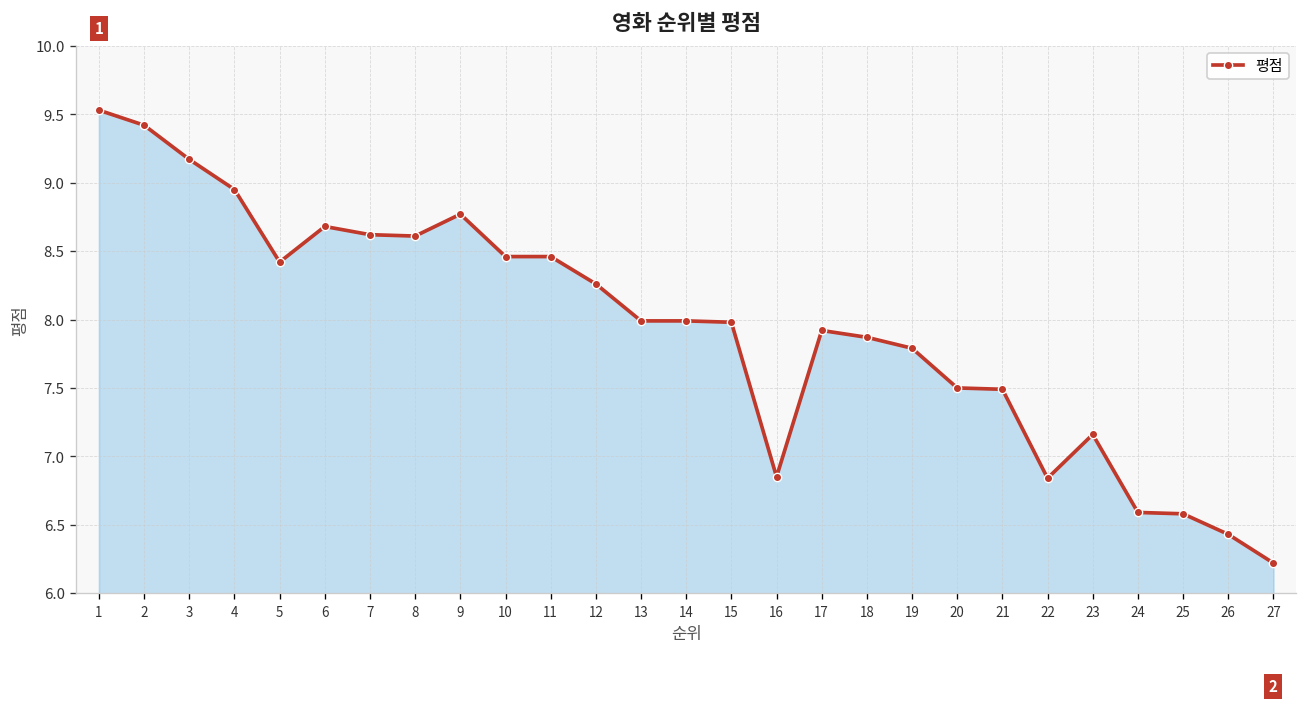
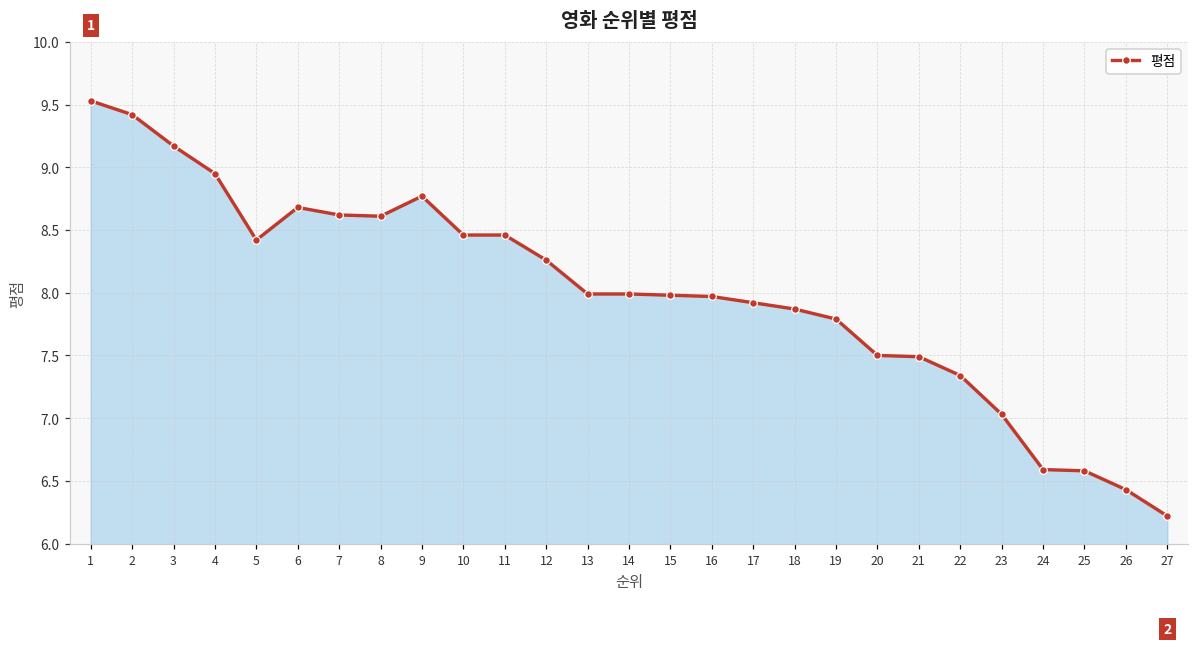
16: 6.85 -> 7.97
22: 6.84 -> 7.34
23: 7.16 -> 7.03
